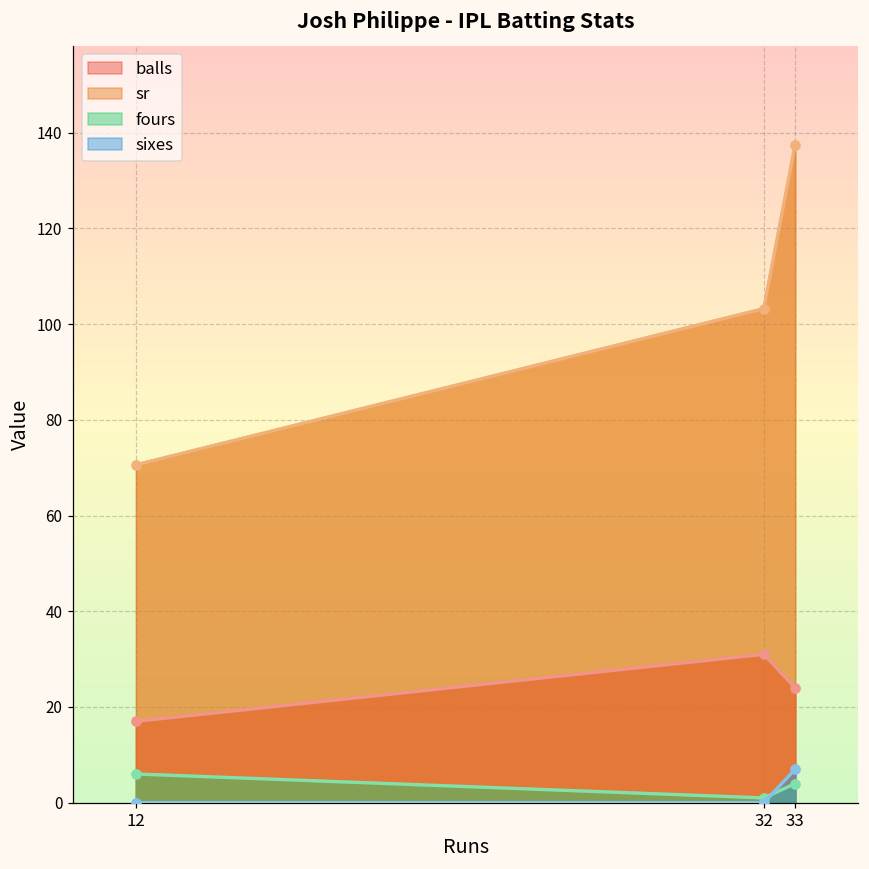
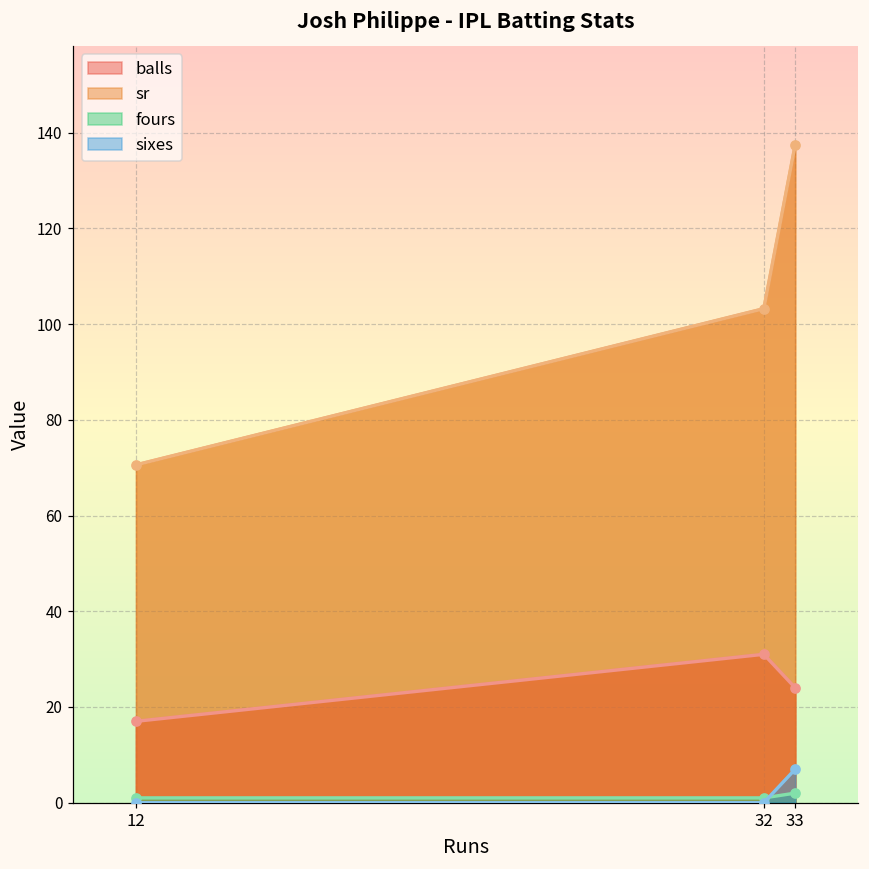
fours, 12: 6 -> 1
fours, 33: 4 -> 2
